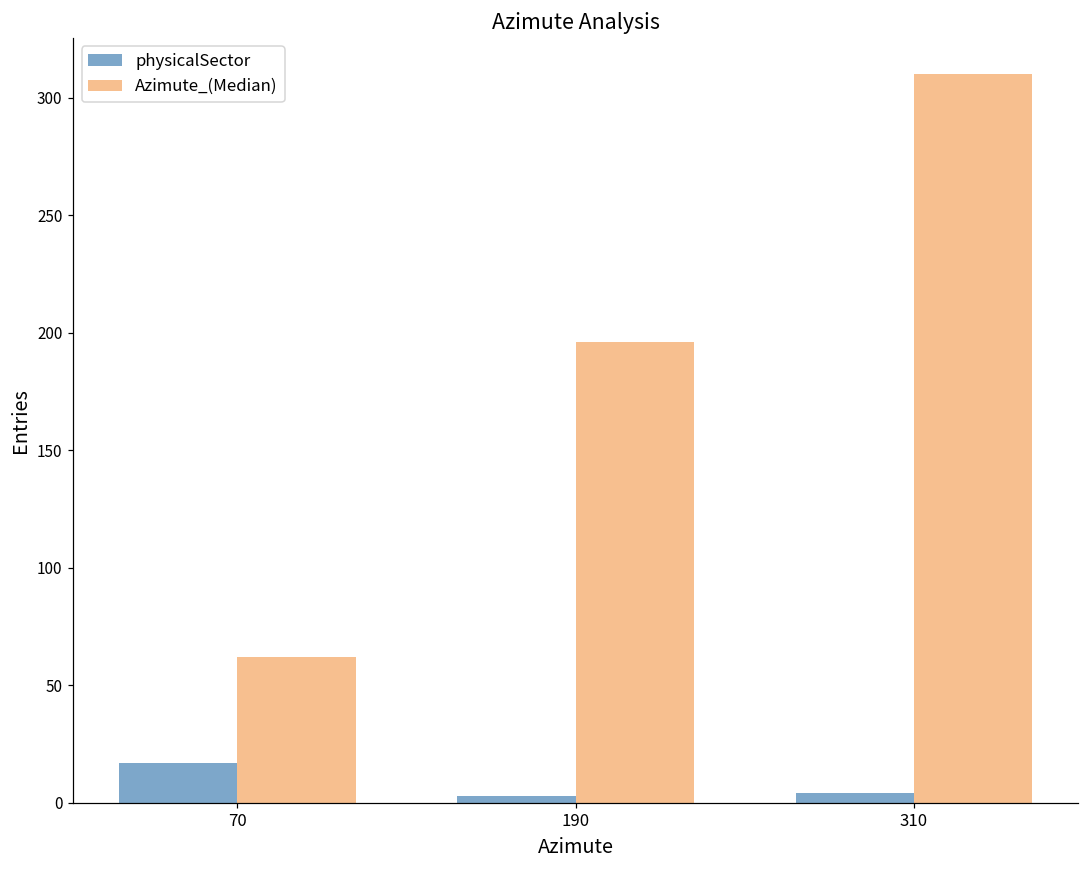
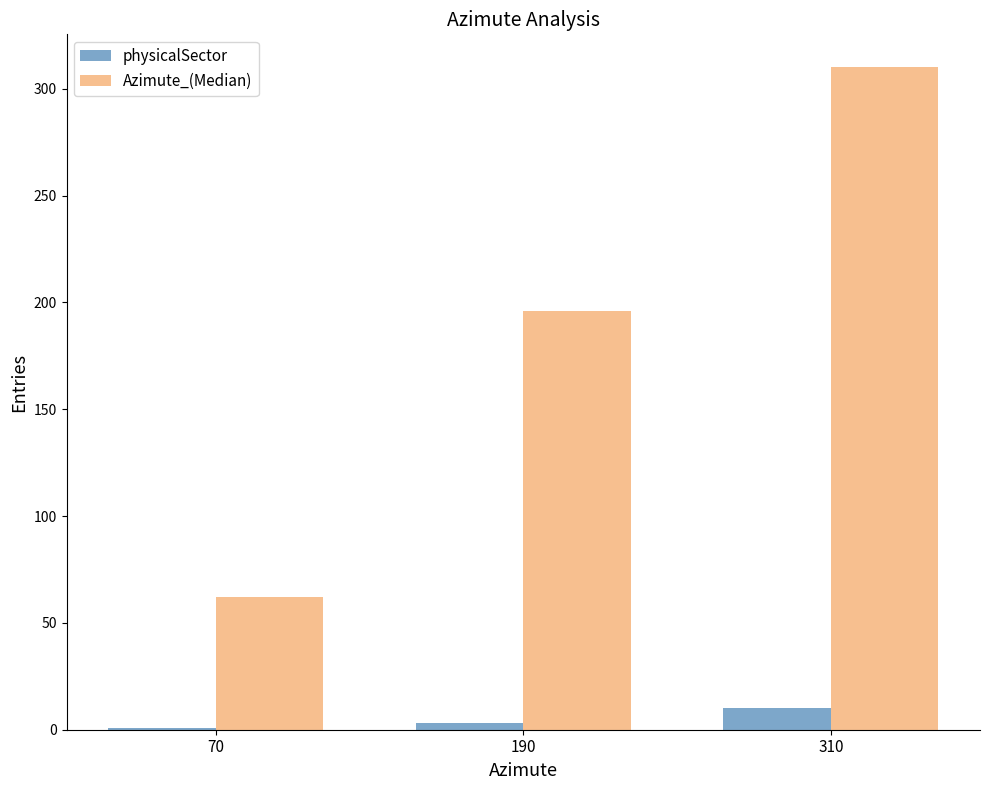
physicalSector, 70: 17 -> 1
physicalSector, 310: 4 -> 10
